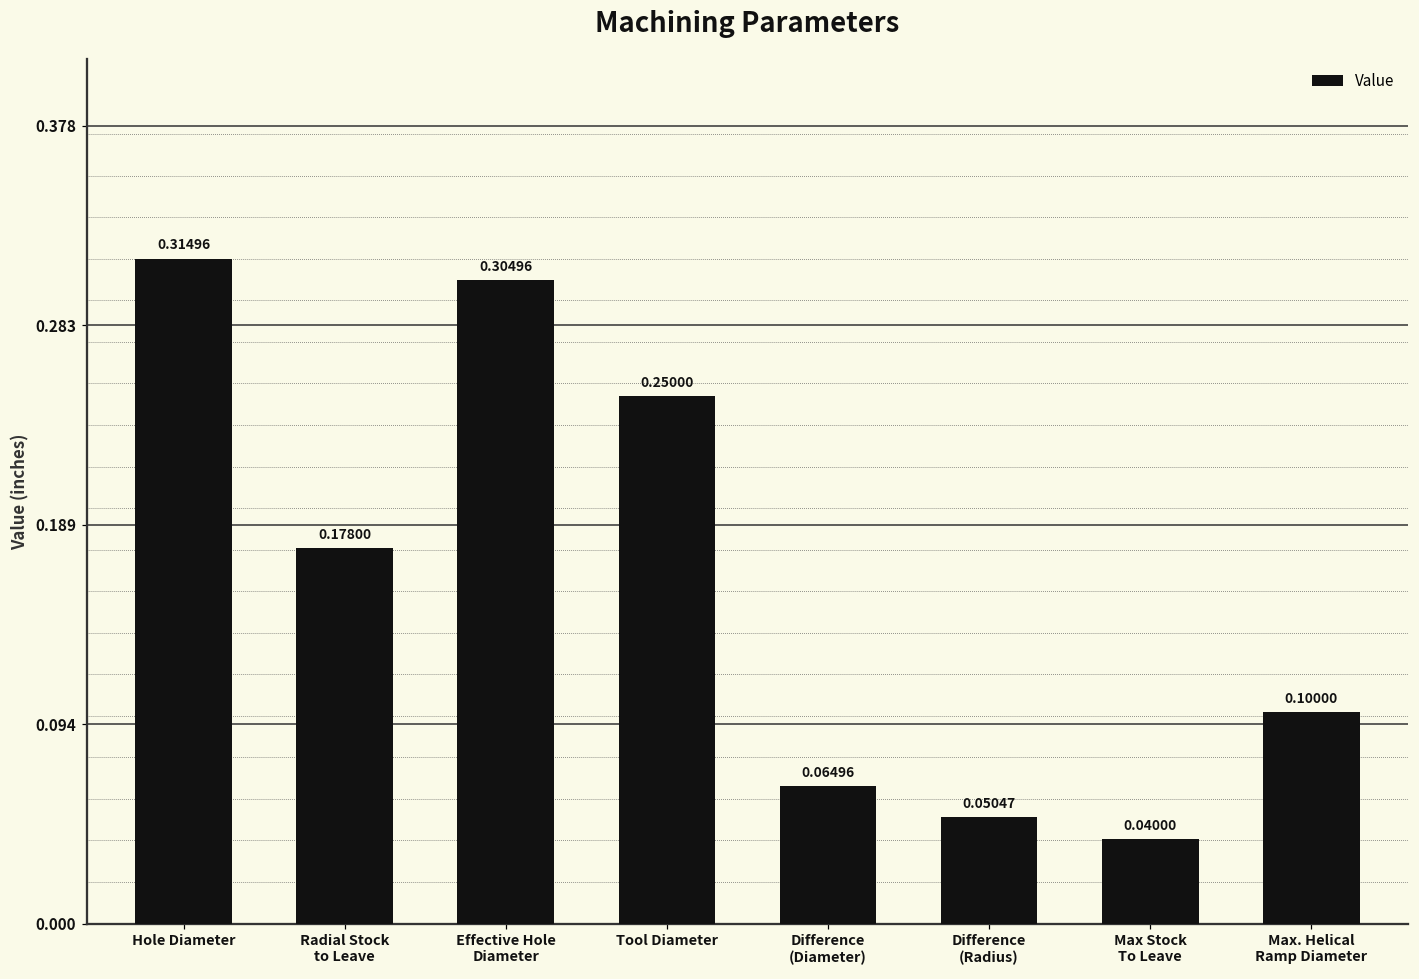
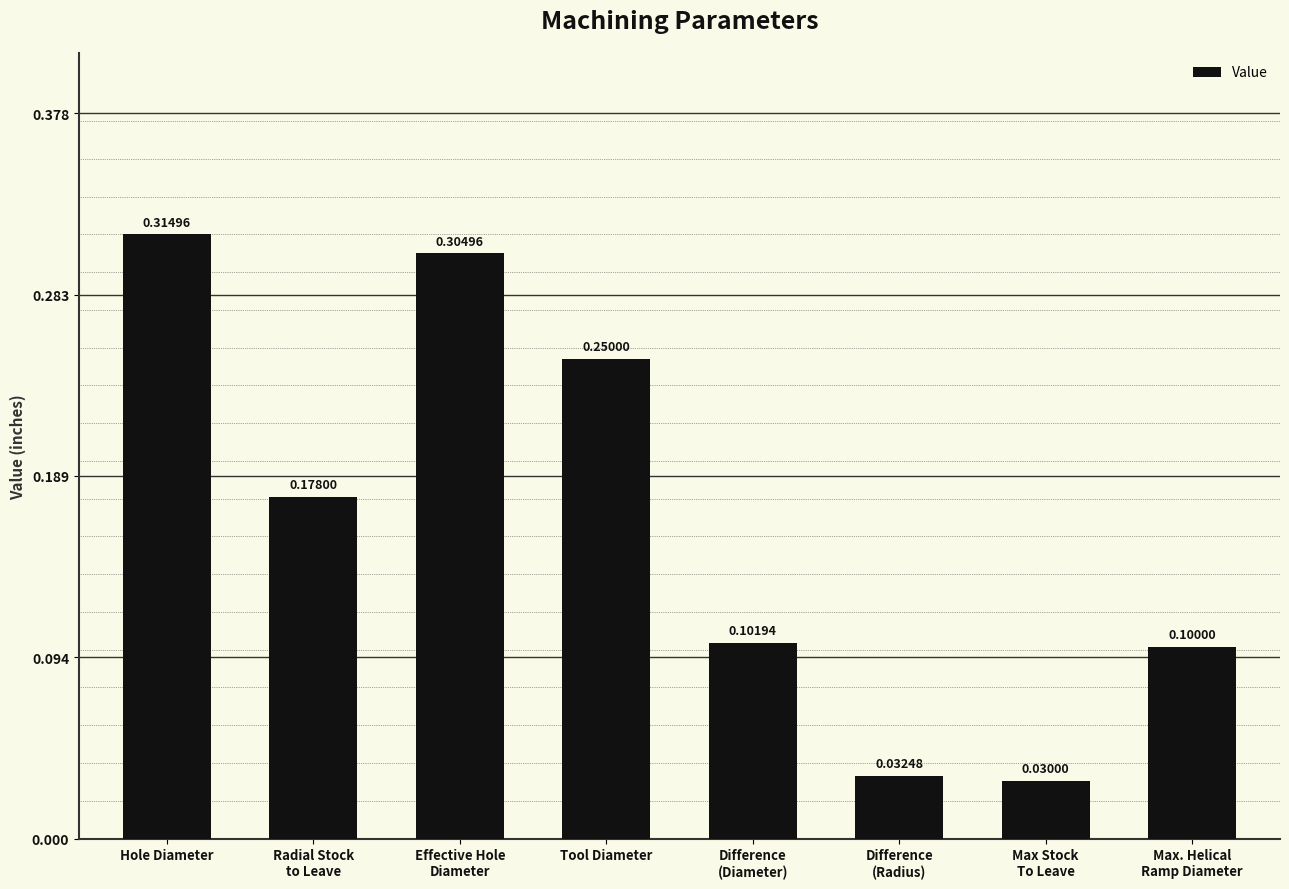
Difference (Diameter): 0.06496 -> 0.10194
Difference (Radius): 0.05047 -> 0.03248
Max Stock To Leave: 0.04000 -> 0.03000
